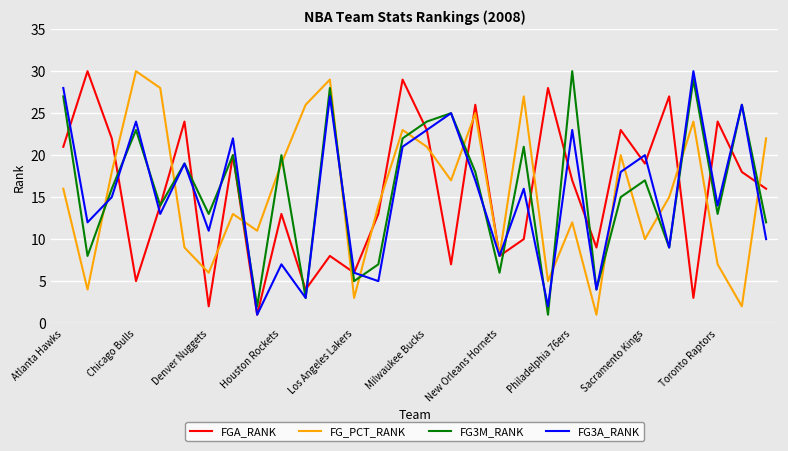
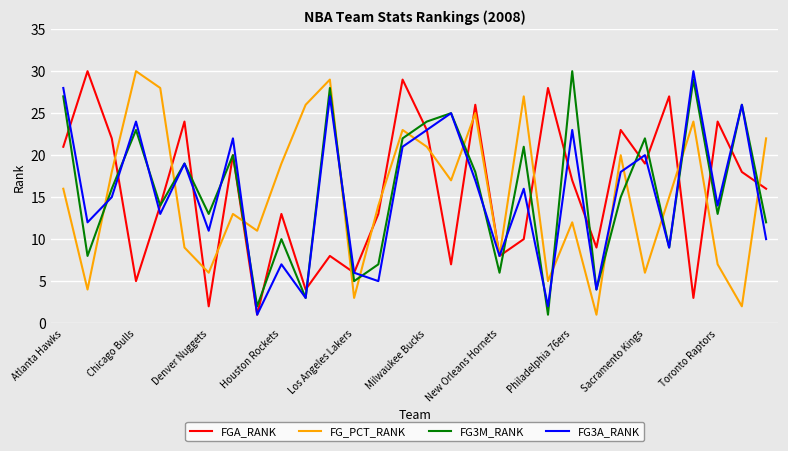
FG3M_RANK, Houston Rockets: 20 -> 10
FG_PCT_RANK, Sacramento Kings: 10 -> 6
FG3M_RANK, Sacramento Kings: 17 -> 22
